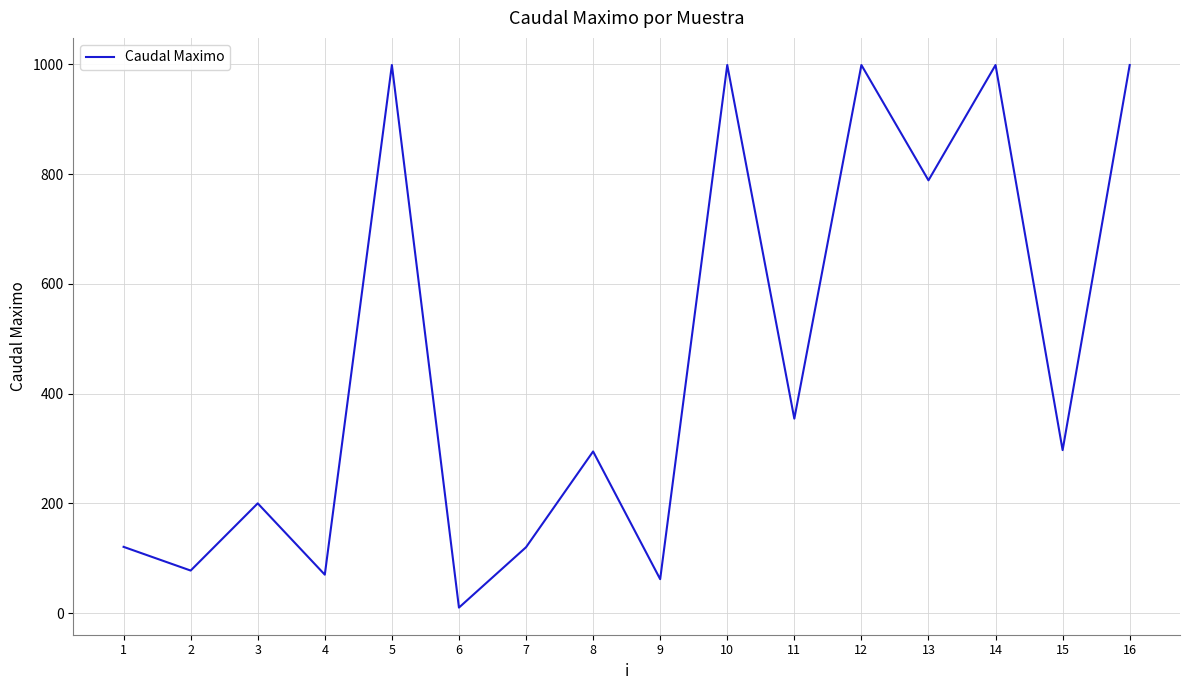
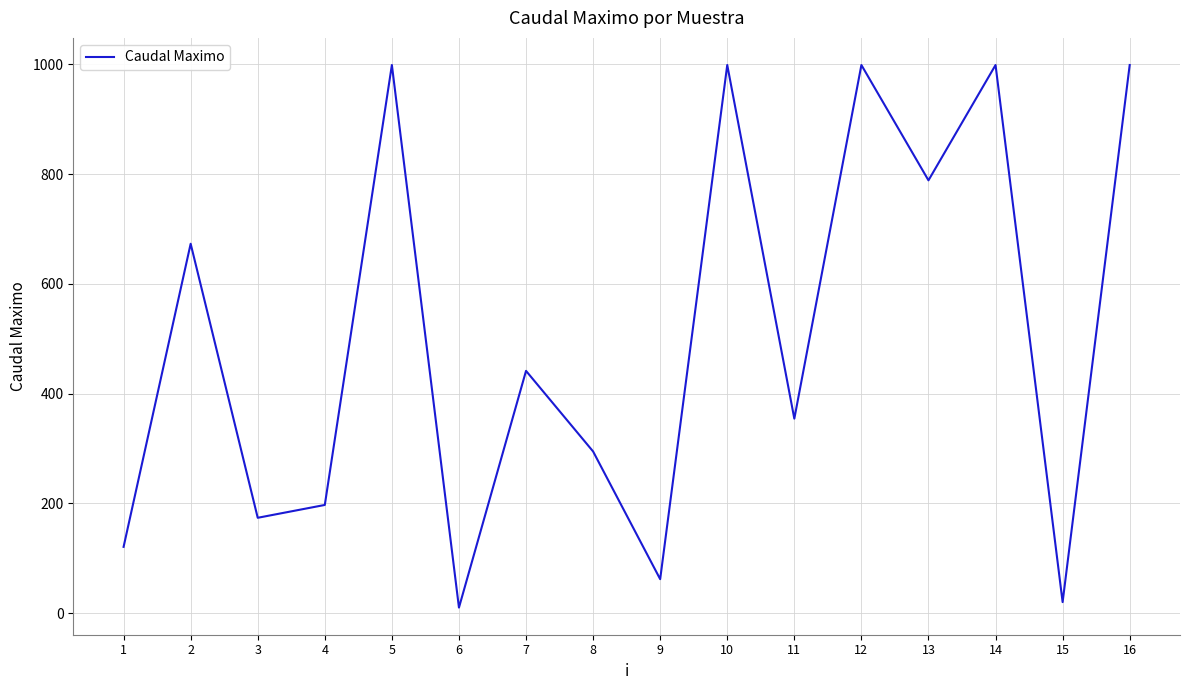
2: 80 -> 670
3: 200 -> 170
4: 70 -> 200
7: 120 -> 440
15: 300 -> 20
